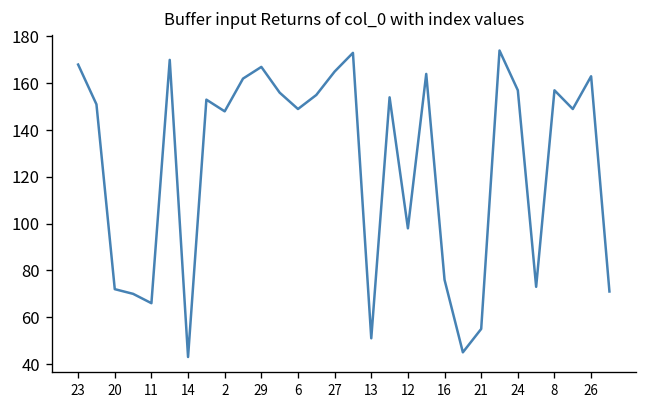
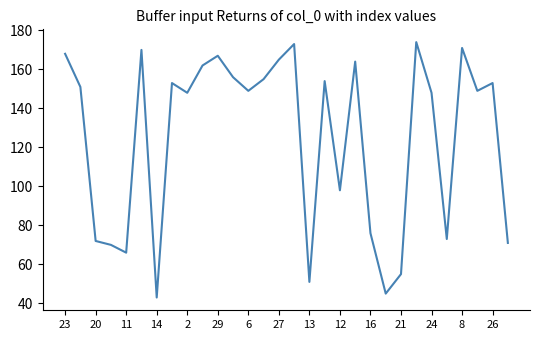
24: 157 -> 148
8: 157 -> 171
26: 163 -> 153
